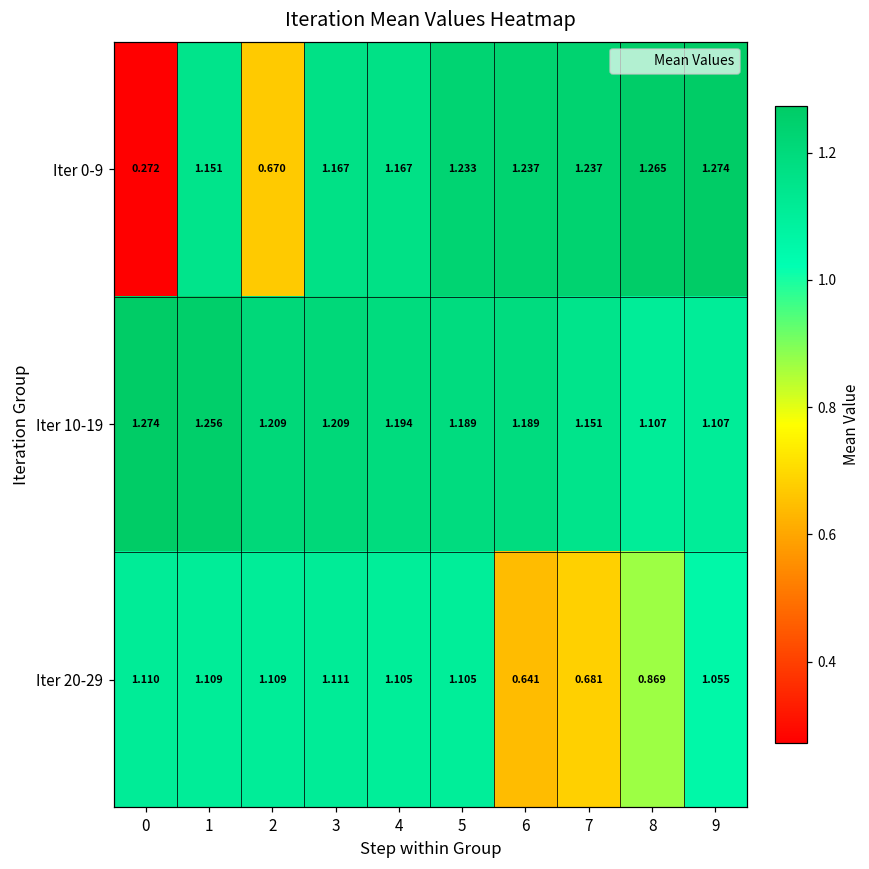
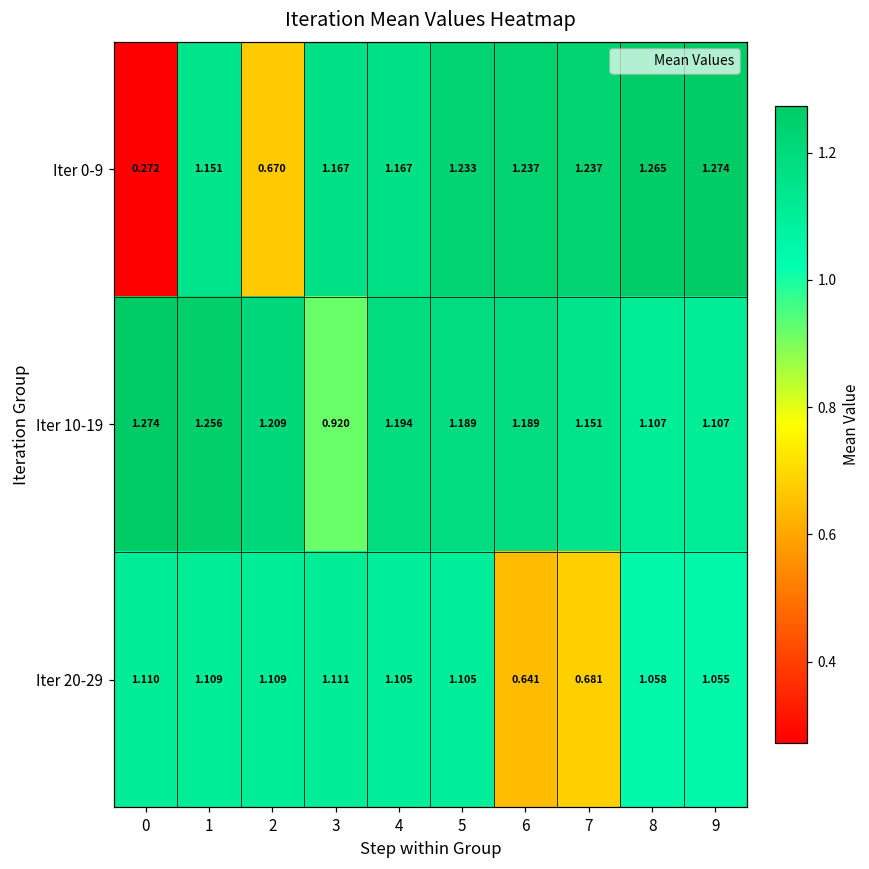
Iter 10-19, 3: 1.209 -> 0.920
Iter 20-29, 8: 0.869 -> 1.058
